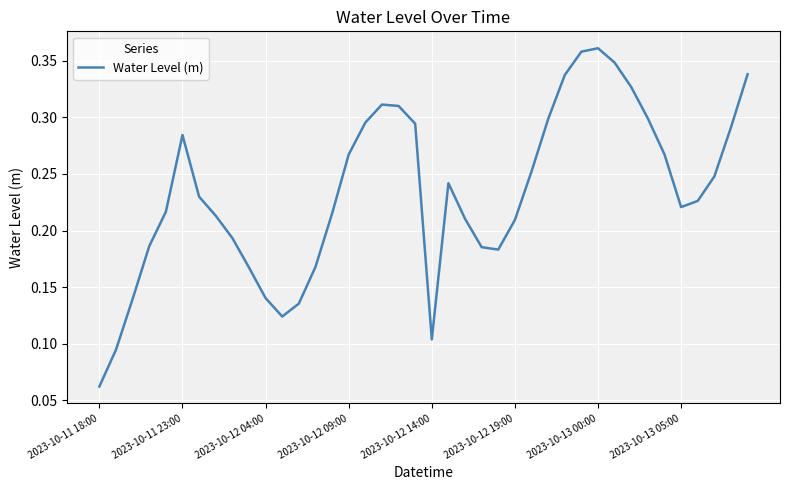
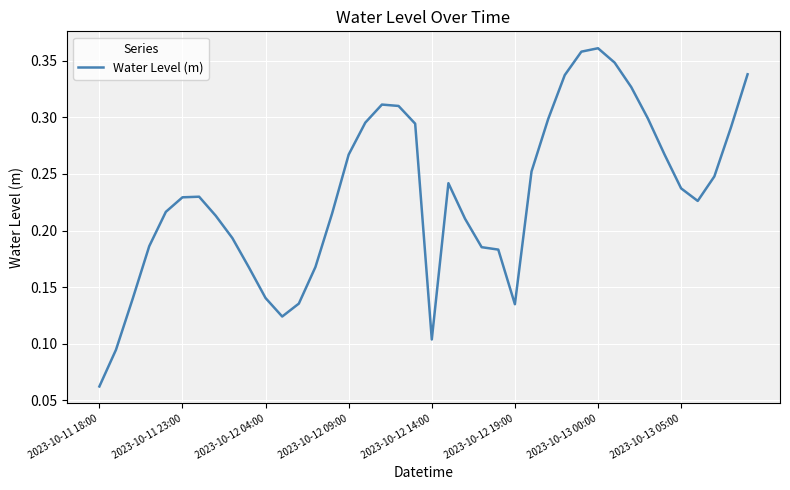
2023-10-11 23:00: 0.284 -> 0.229
2023-10-12 19:00: 0.209 -> 0.135
2023-10-13 05:00: 0.221 -> 0.237
